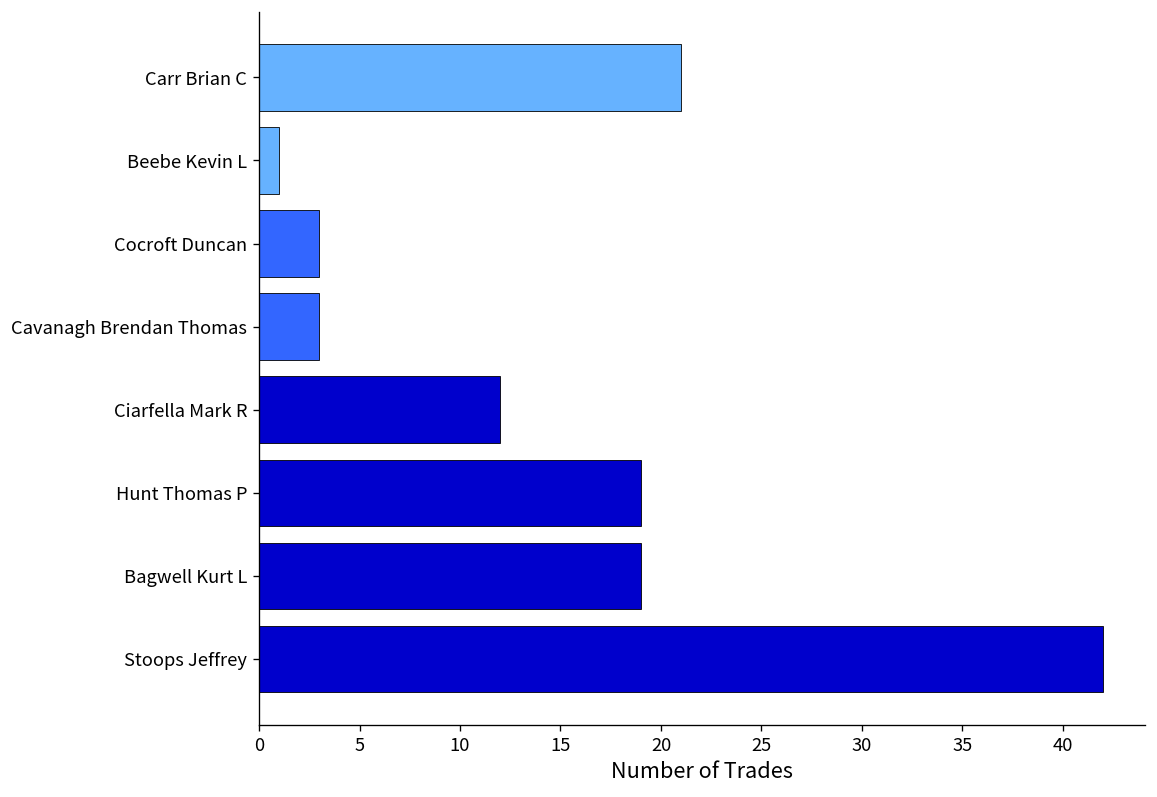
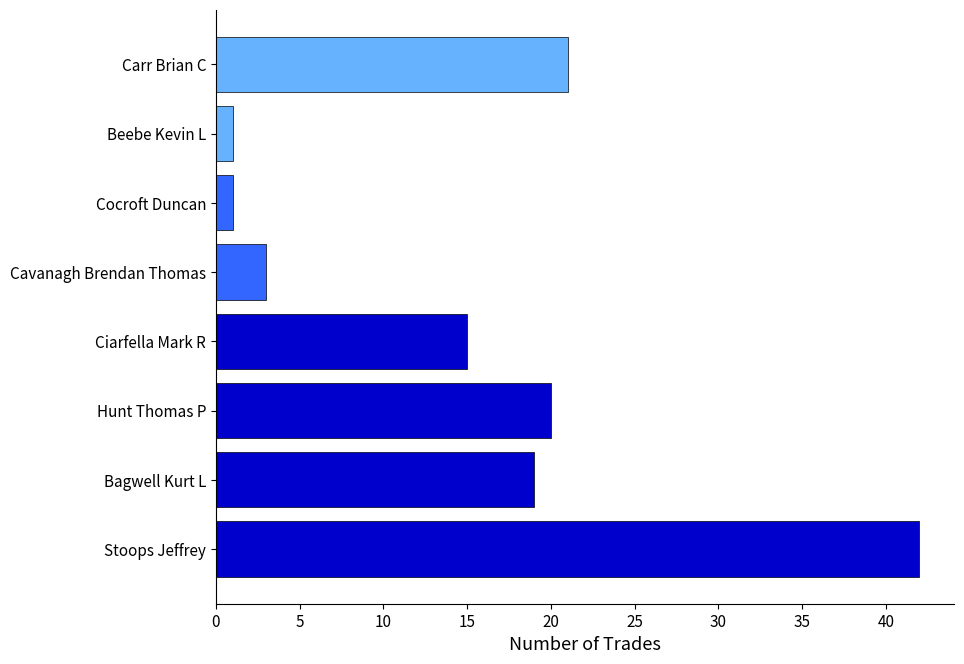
Cocroft Duncan: 3 -> 1
Ciarfella Mark R: 12 -> 15
Hunt Thomas P: 19 -> 20
